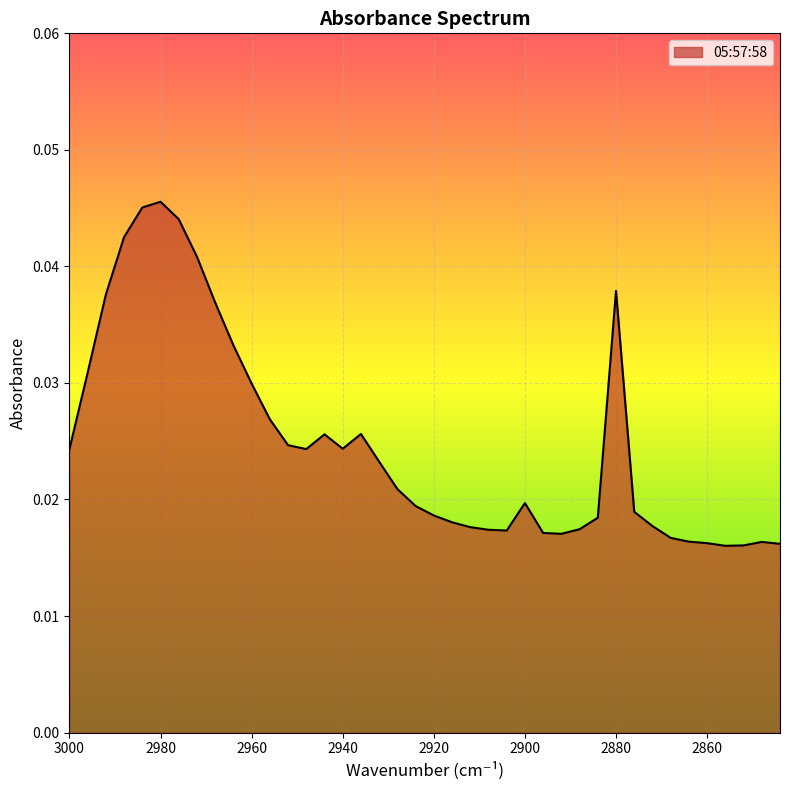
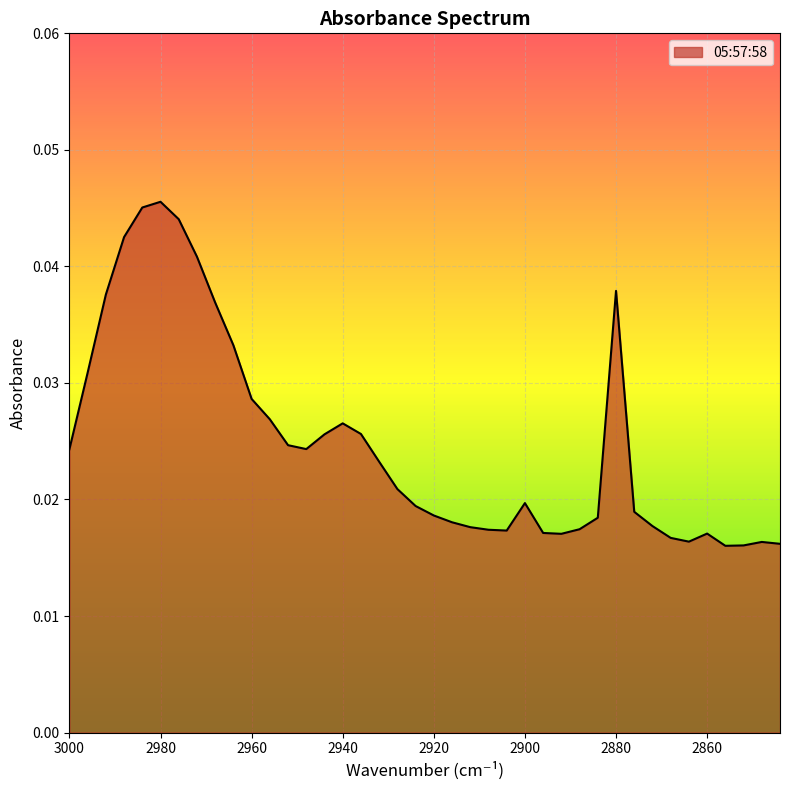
2960: 0.0299 -> 0.0286
2940: 0.0244 -> 0.0265
2860: 0.0163 -> 0.0171
